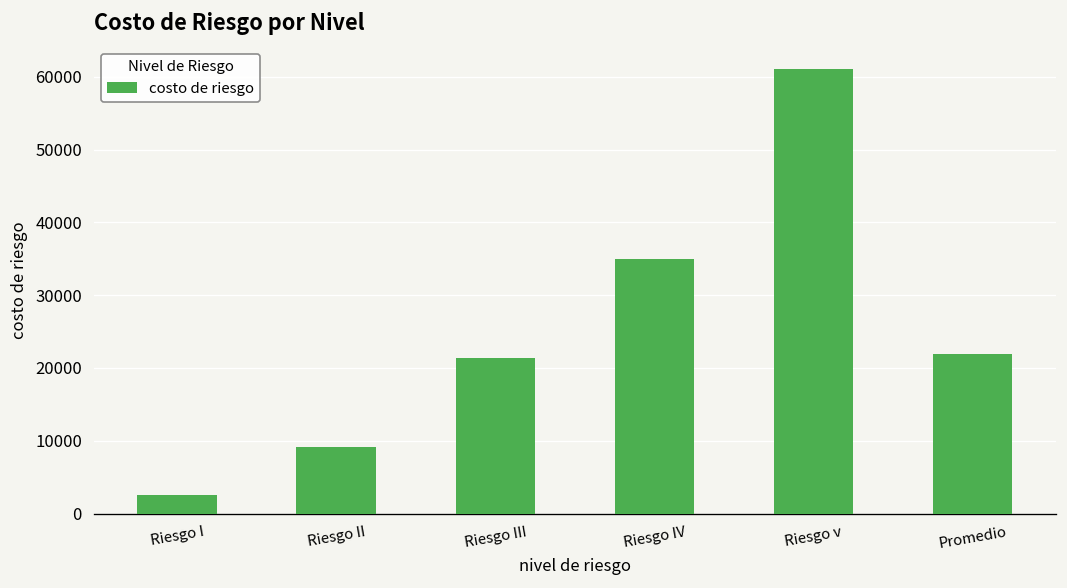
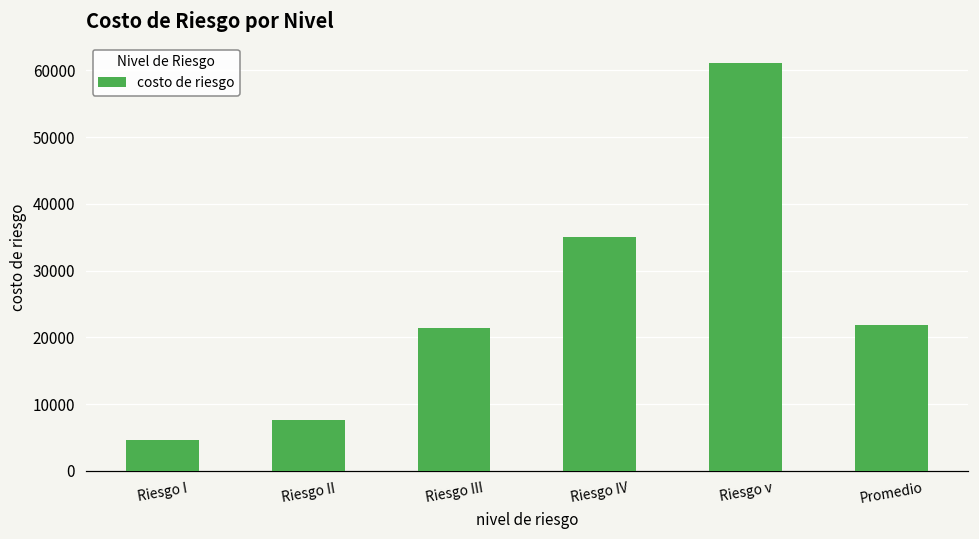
Riesgo I: 3000 -> 5000
Riesgo II: 9000 -> 8000
